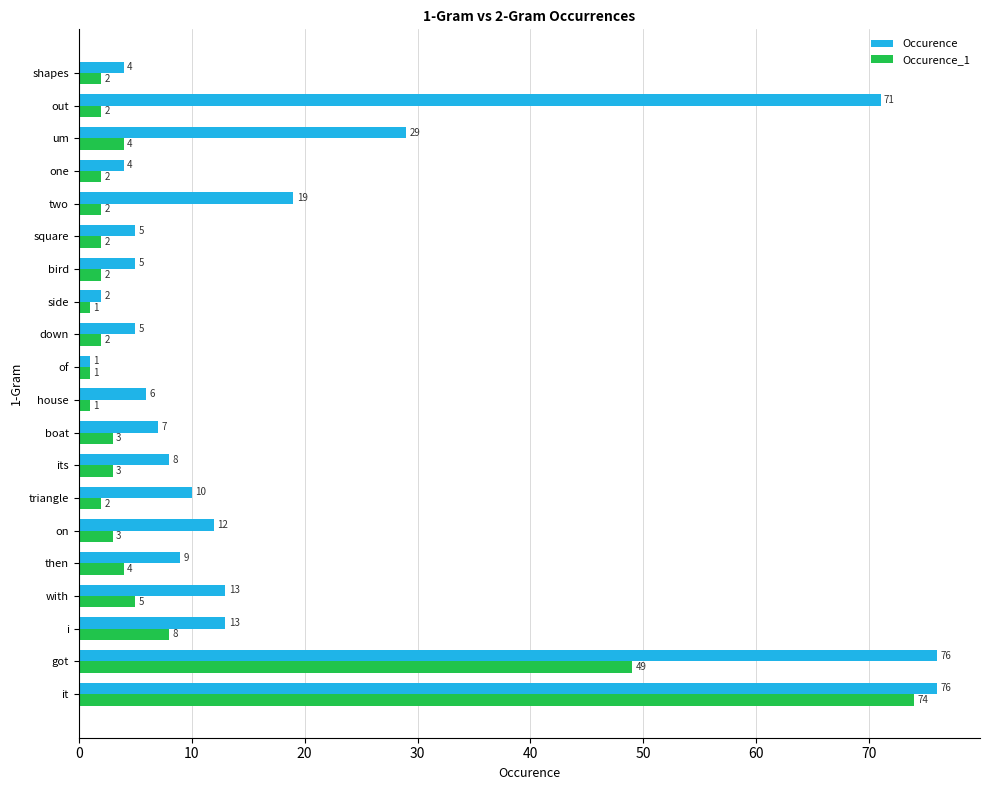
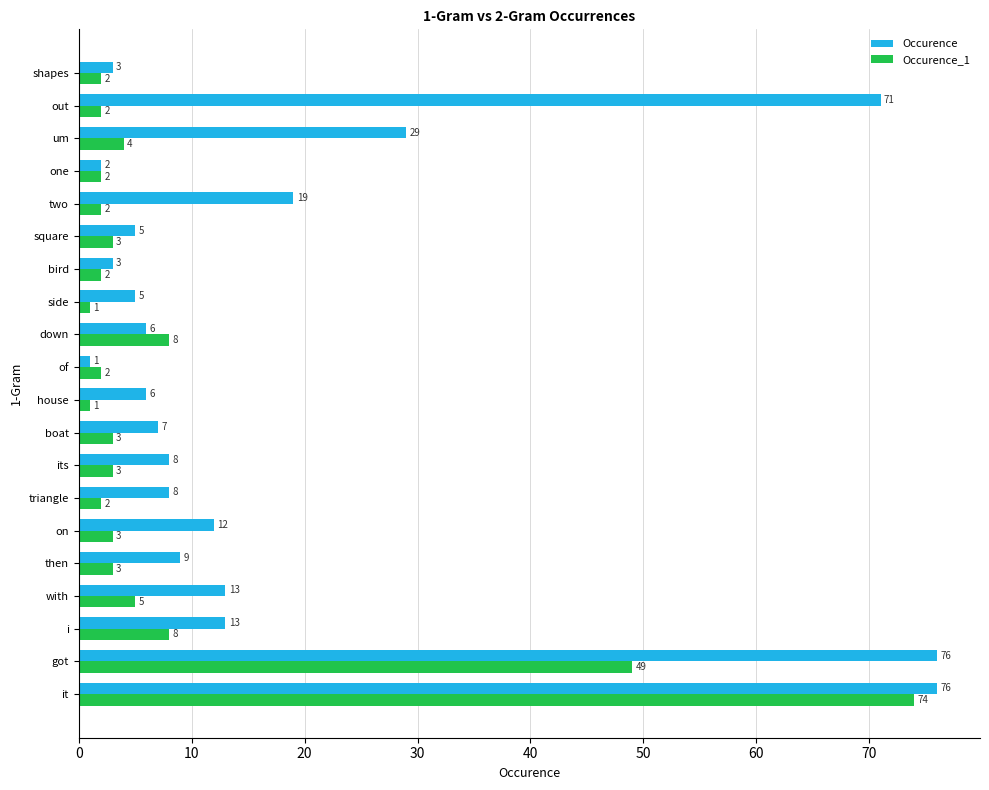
Occurence, shapes: 4 -> 3
Occurence, one: 4 -> 2
Occurence_1, square: 2 -> 3
Occurence, bird: 5 -> 3
Occurence, side: 2 -> 5
Occurence, down: 5 -> 6
Occurence_1, down: 2 -> 8
Occurence_1, of: 1 -> 2
Occurence, triangle: 10 -> 8
Occurence_1, then: 4 -> 3
